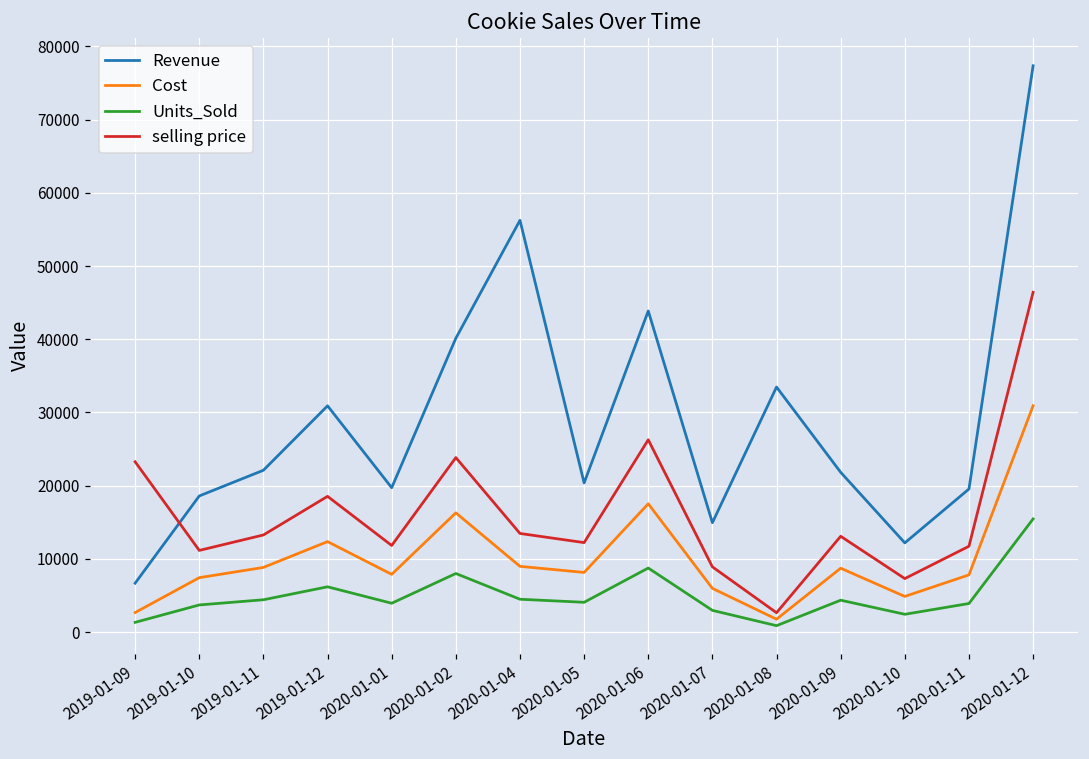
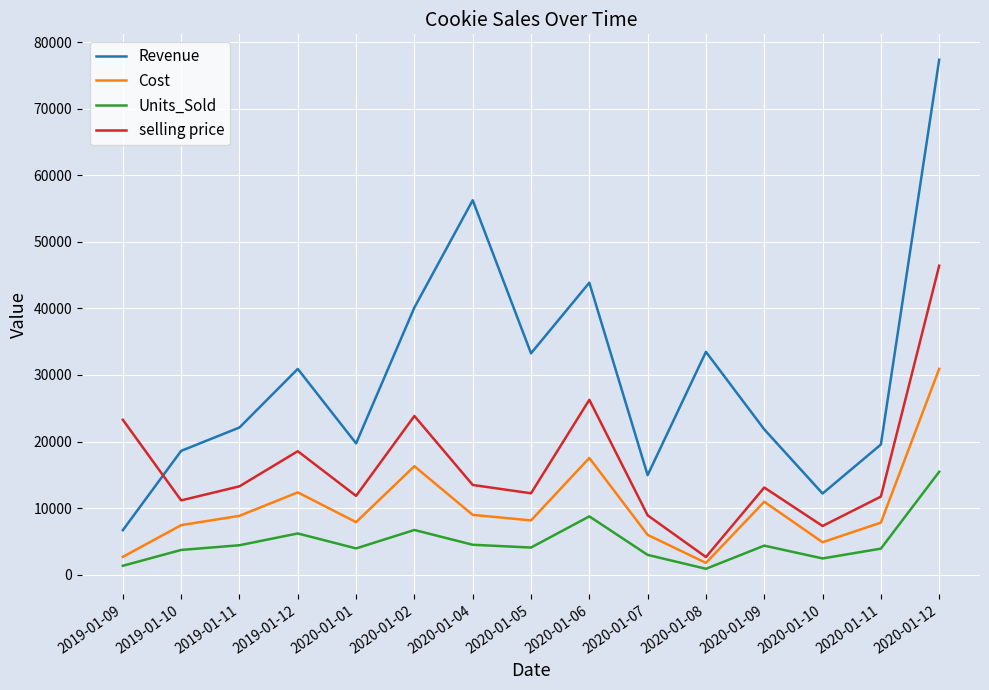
Units_Sold, 2020-01-02: 8000 -> 7000
Revenue, 2020-01-05: 20000 -> 33000
Cost, 2020-01-09: 9000 -> 11000
